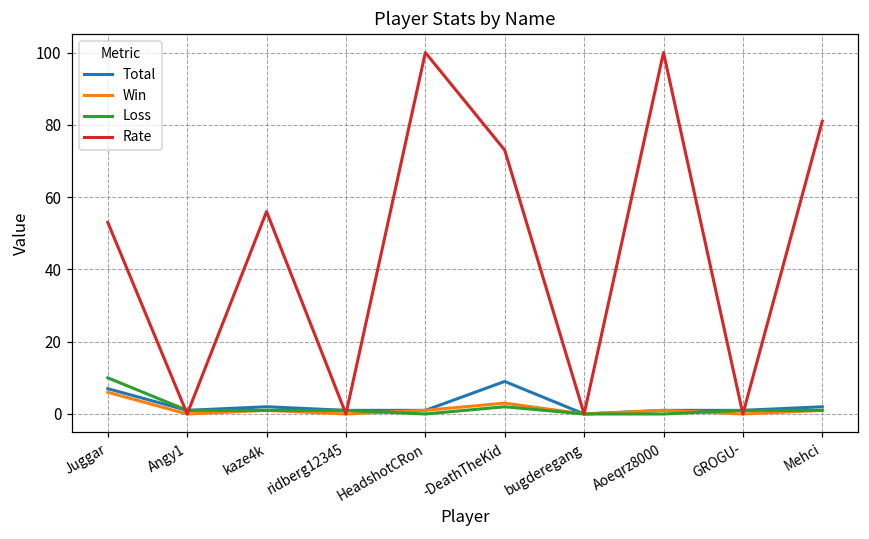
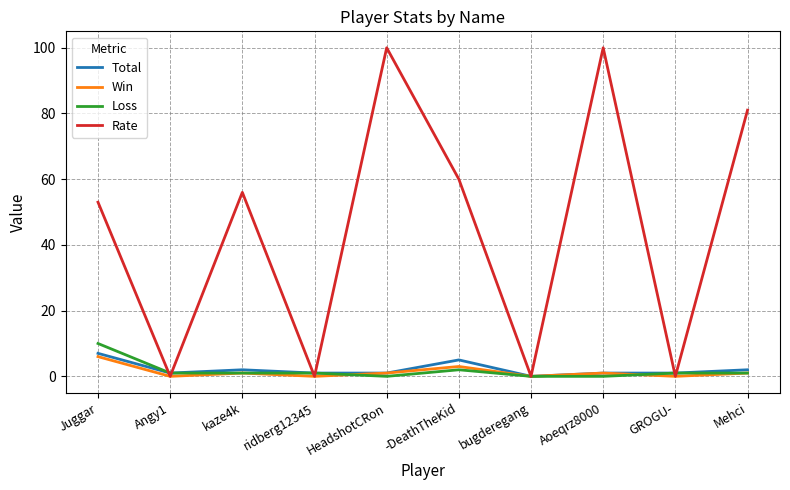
Total, -DeathTheKid: 9 -> 5
Rate, -DeathTheKid: 73 -> 60
